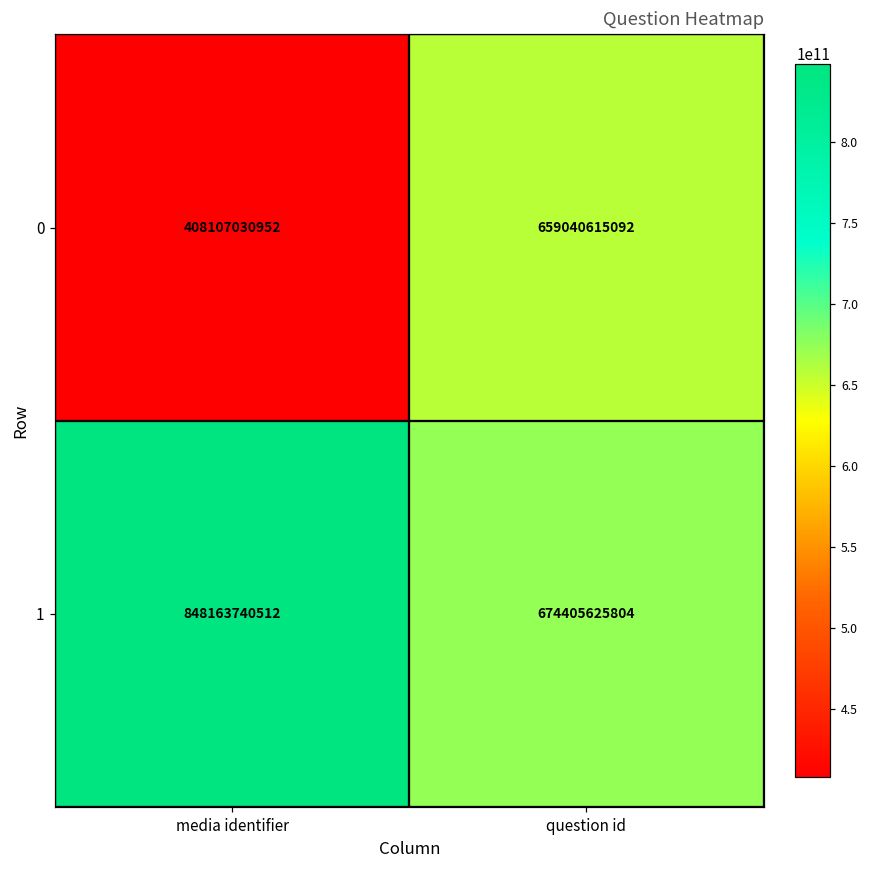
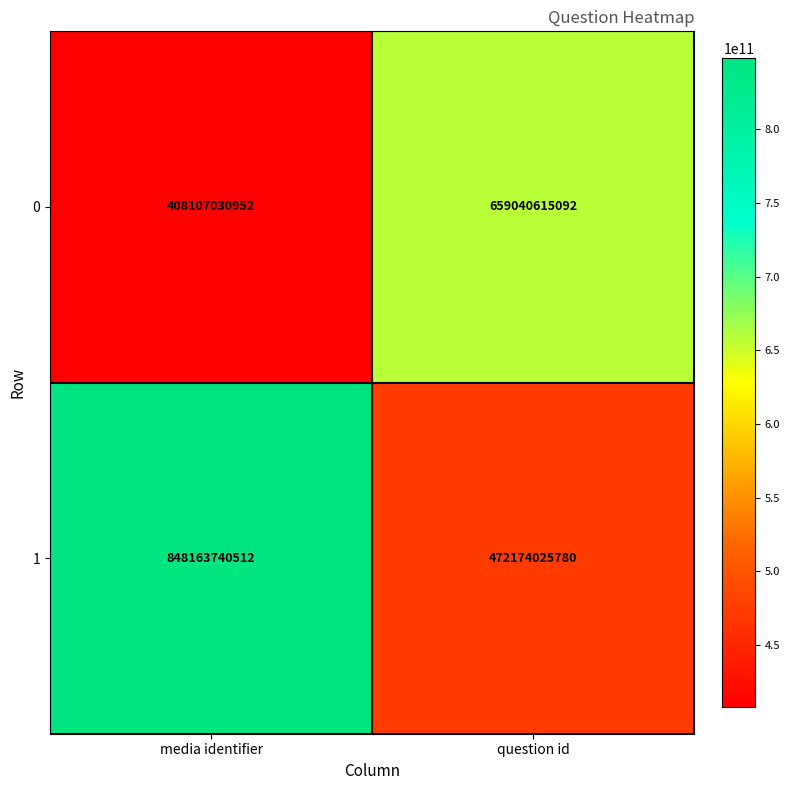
1, question id: 674405625804 -> 472174025780
